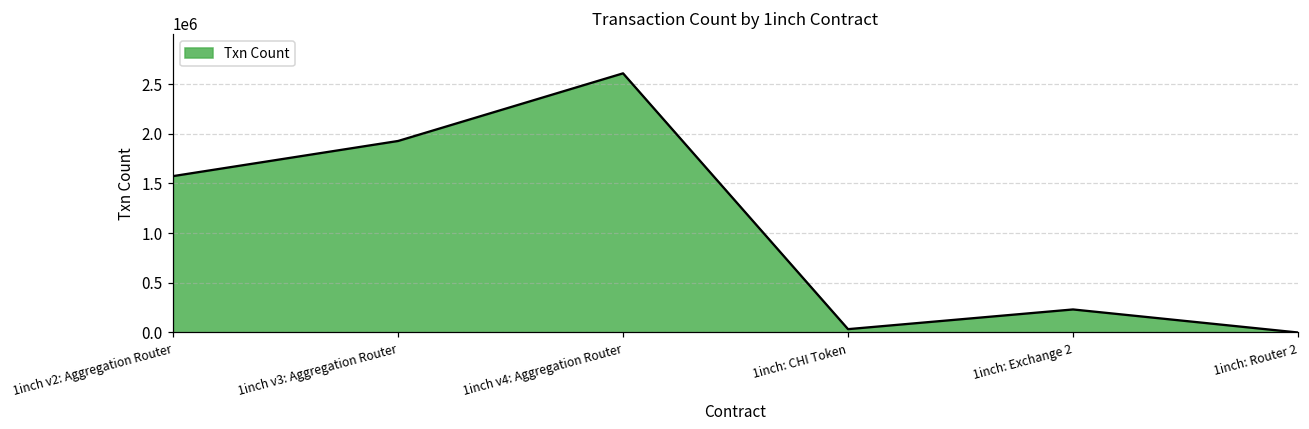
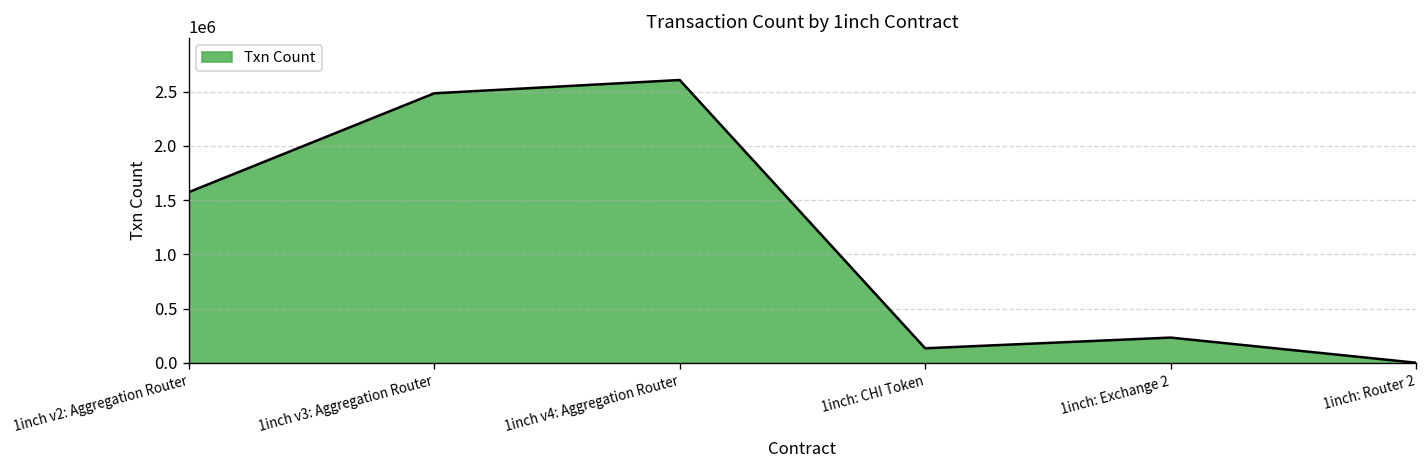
1inch v3: Aggregation Router: 1900000 -> 2500000
1inch: CHI Token: 0 -> 100000
